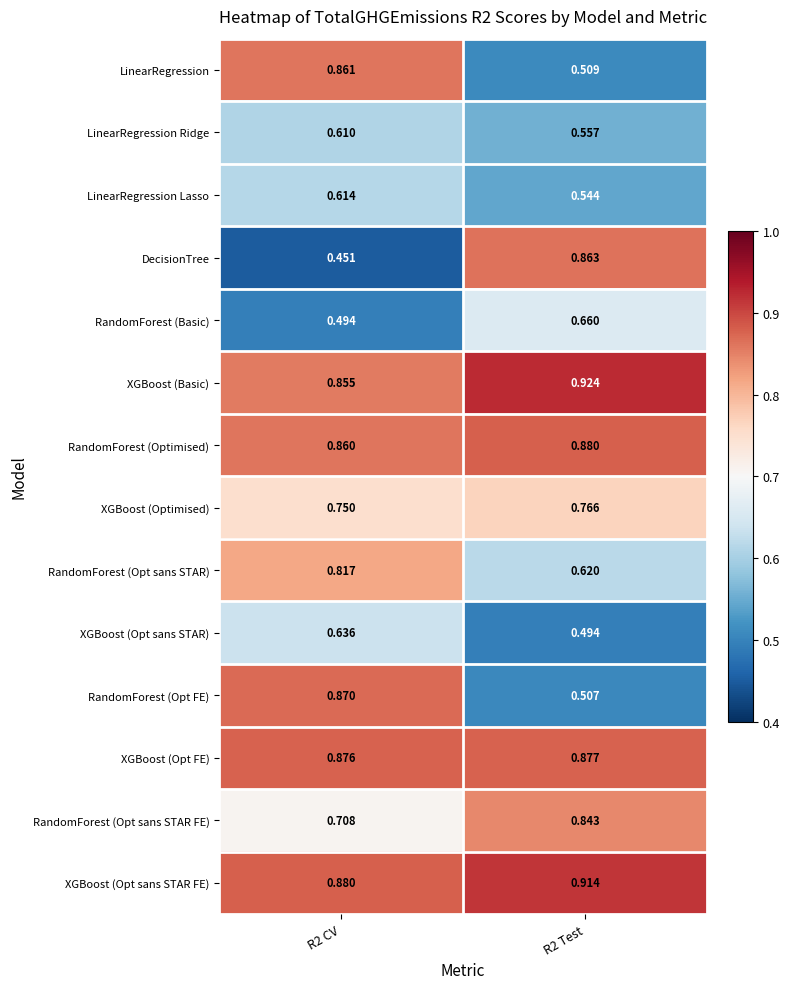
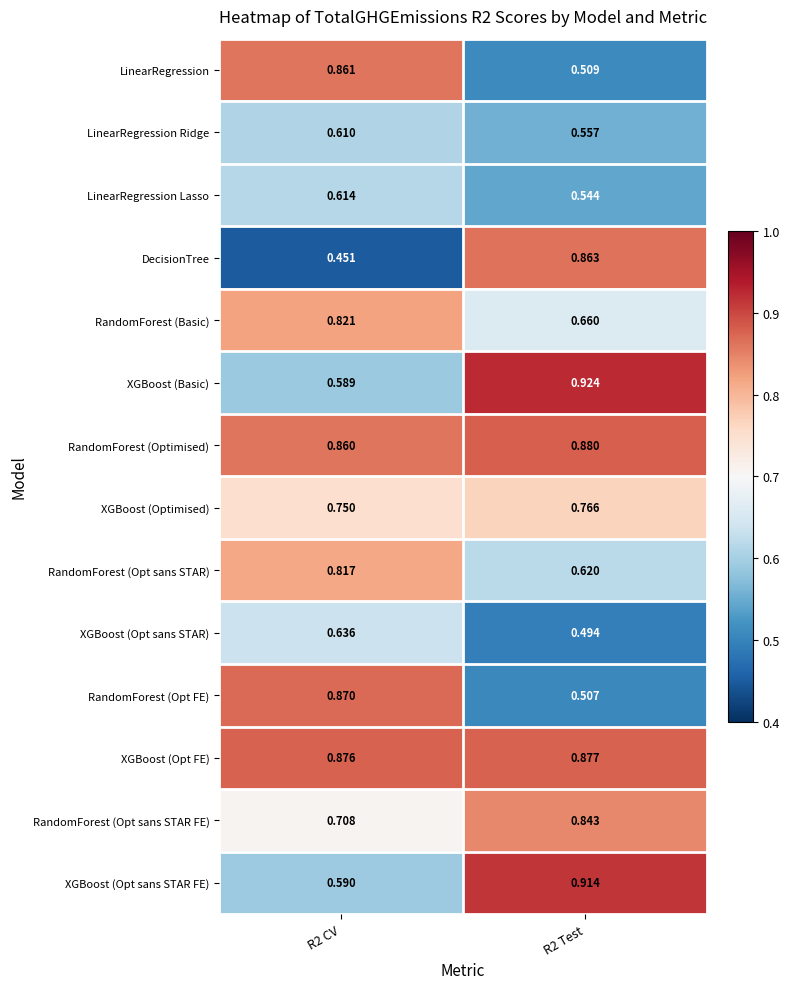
RandomForest (Basic), R2 CV: 0.494 -> 0.821
XGBoost (Basic), R2 CV: 0.855 -> 0.589
XGBoost (Opt sans STAR FE), R2 CV: 0.880 -> 0.590
